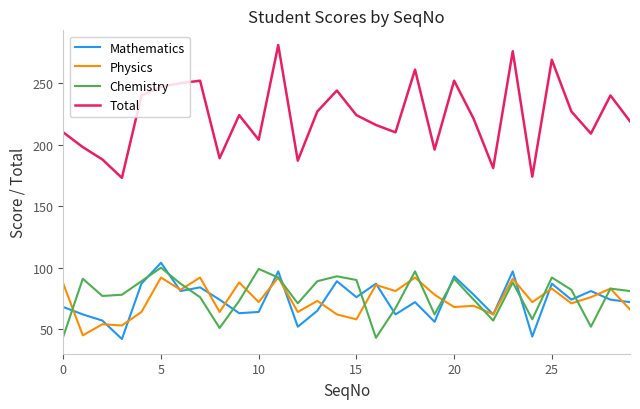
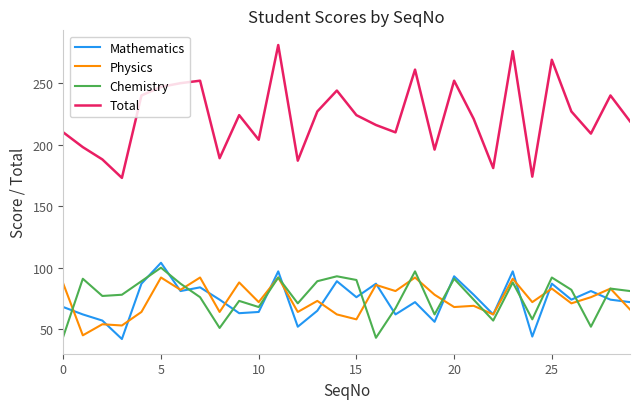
Chemistry, 10: 99 -> 68
